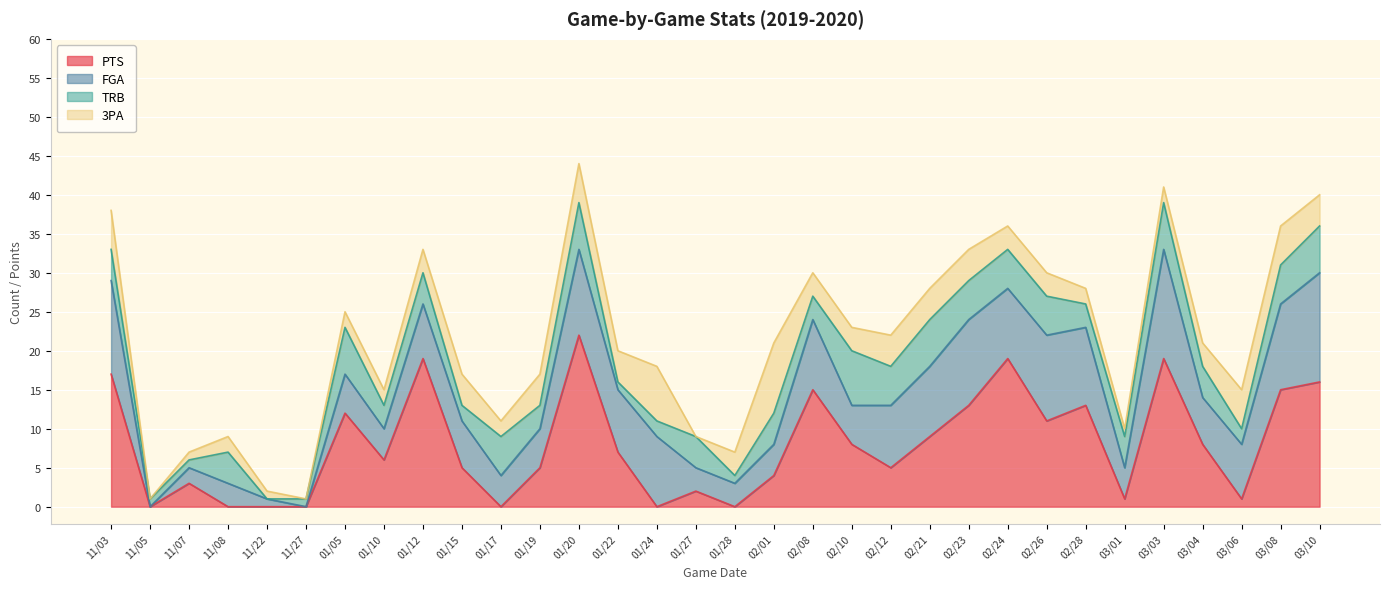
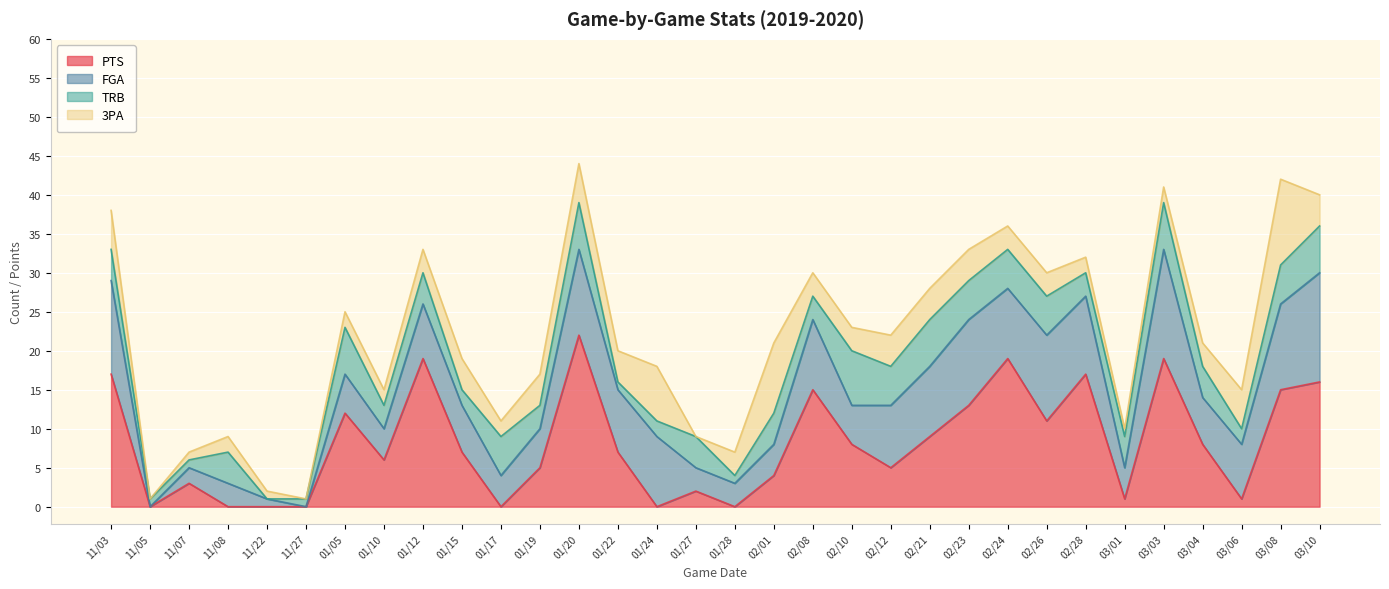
PTS, 01/15: 5 -> 7
PTS, 02/28: 13 -> 17
3PA, 03/08: 5 -> 11
